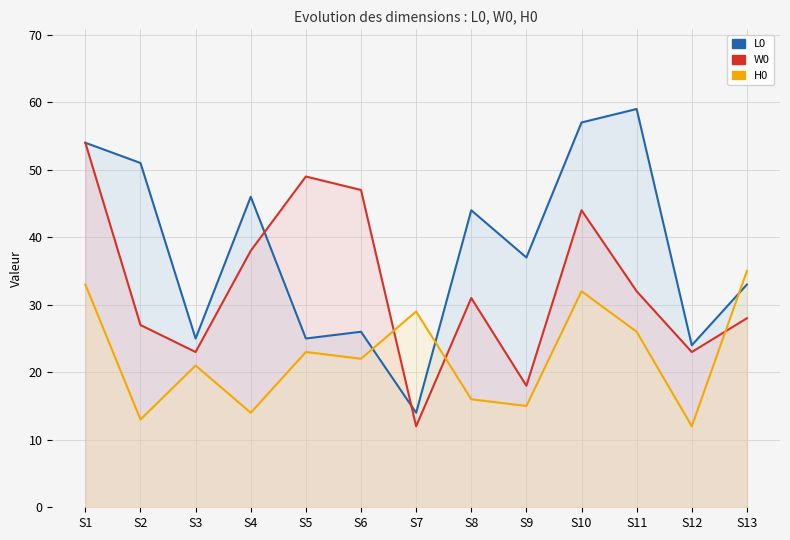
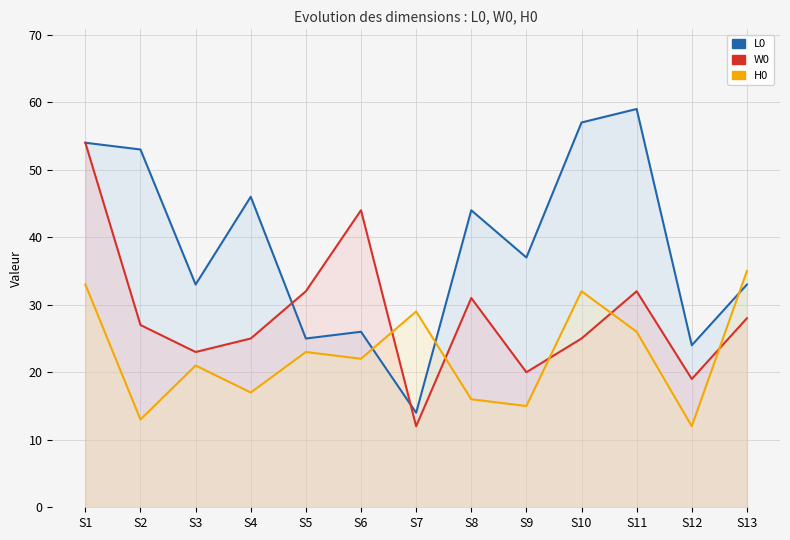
L0, S2: 51 -> 53
L0, S3: 25 -> 33
W0, S4: 38 -> 25
H0, S4: 14 -> 17
W0, S5: 49 -> 32
W0, S6: 47 -> 44
W0, S9: 18 -> 20
W0, S10: 44 -> 25
W0, S12: 23 -> 19
